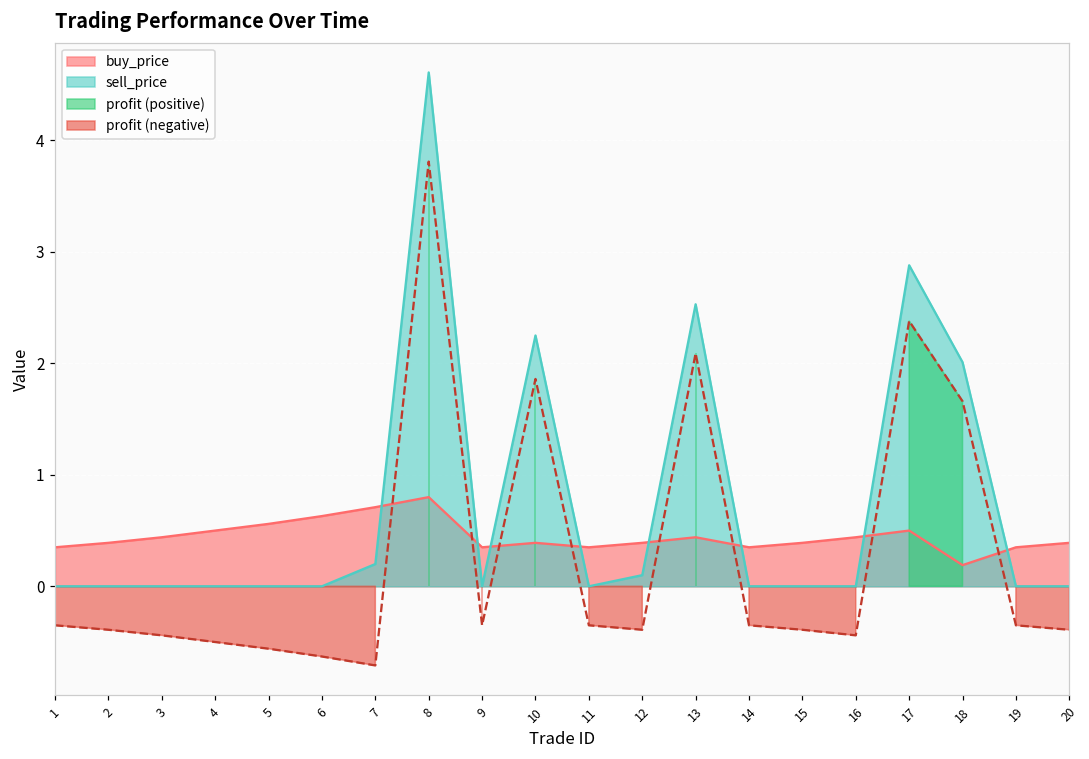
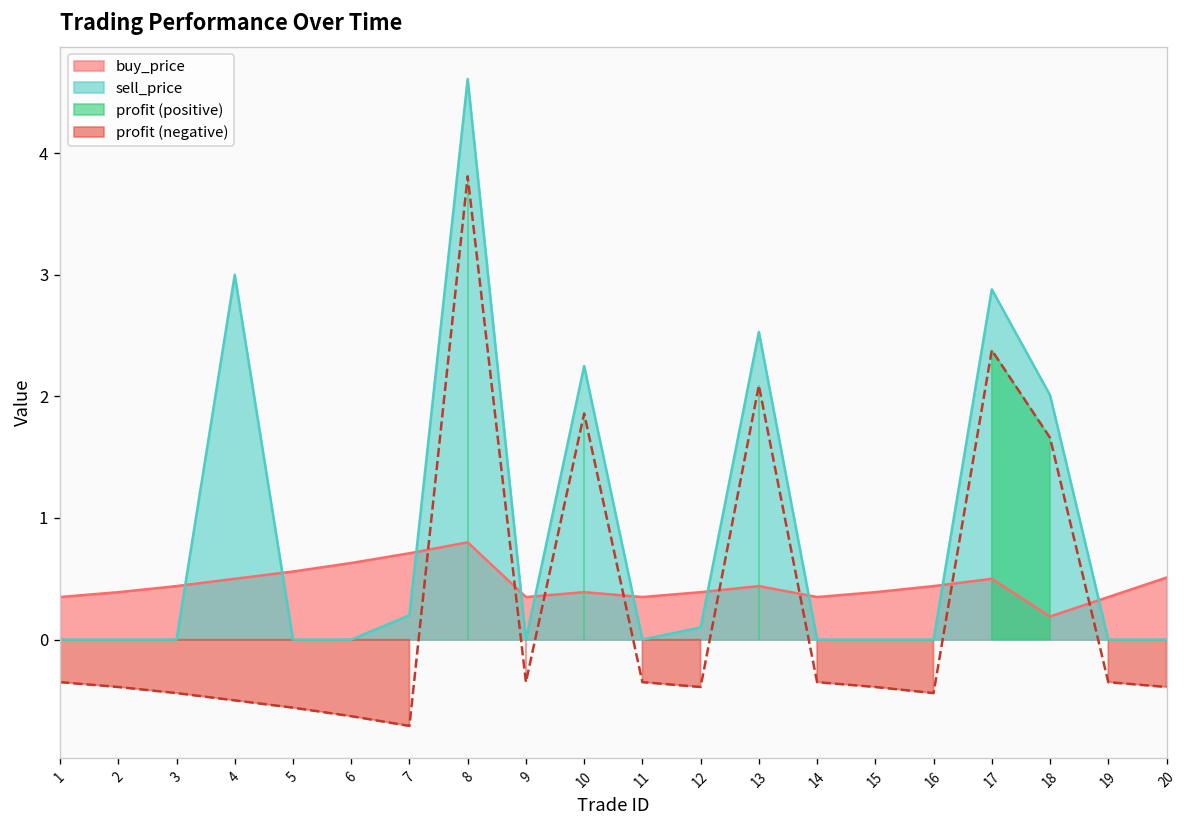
sell_price, 4: 0 -> 3
buy_price, 20: 0.39 -> 0.51
